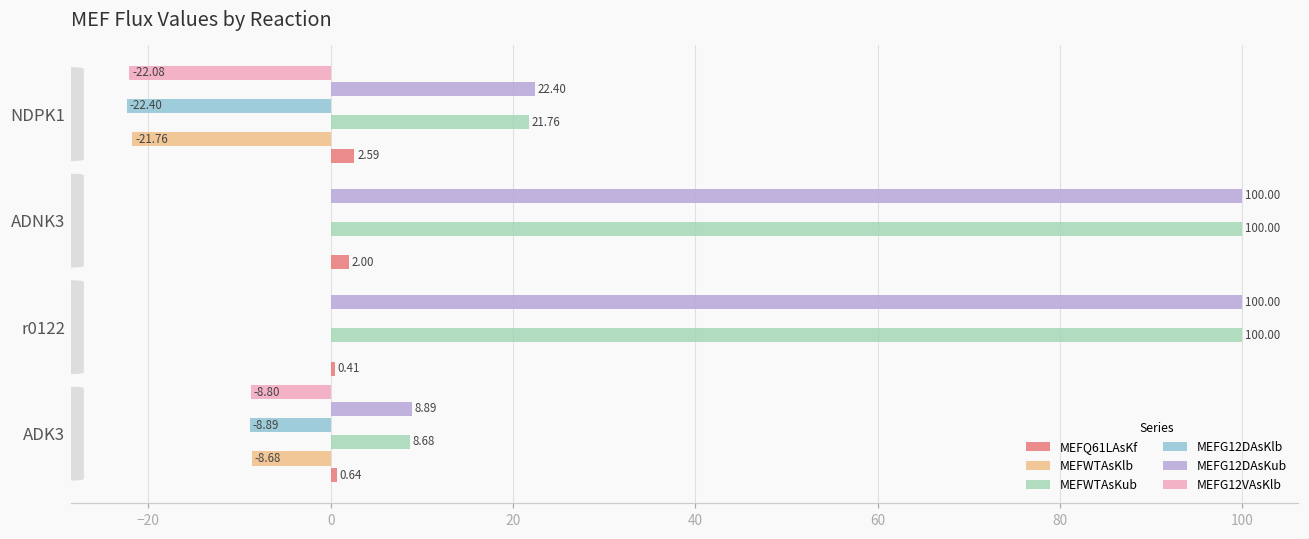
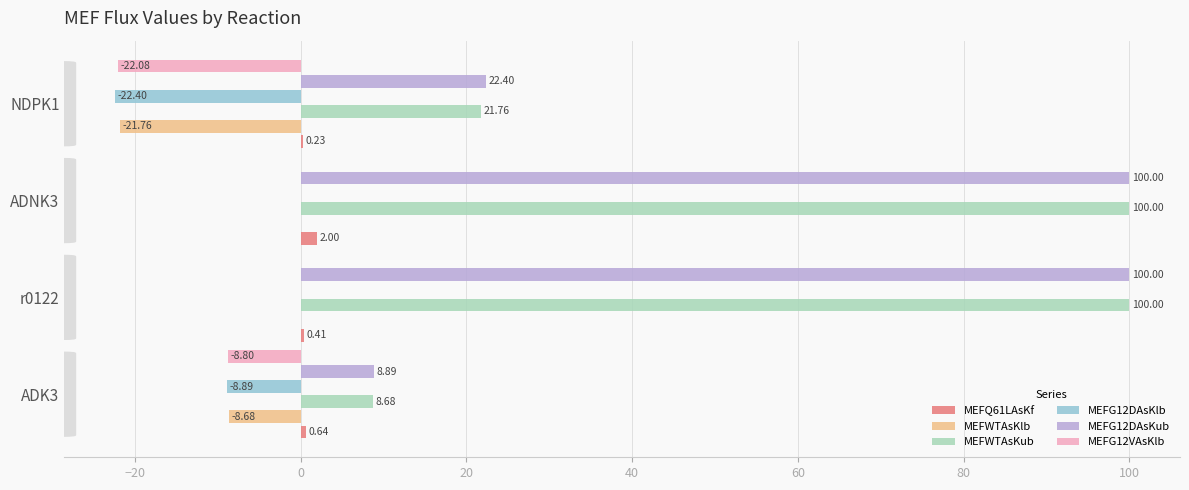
MEFQ61LAsKf, NDPK1: 2.59 -> 0.23
